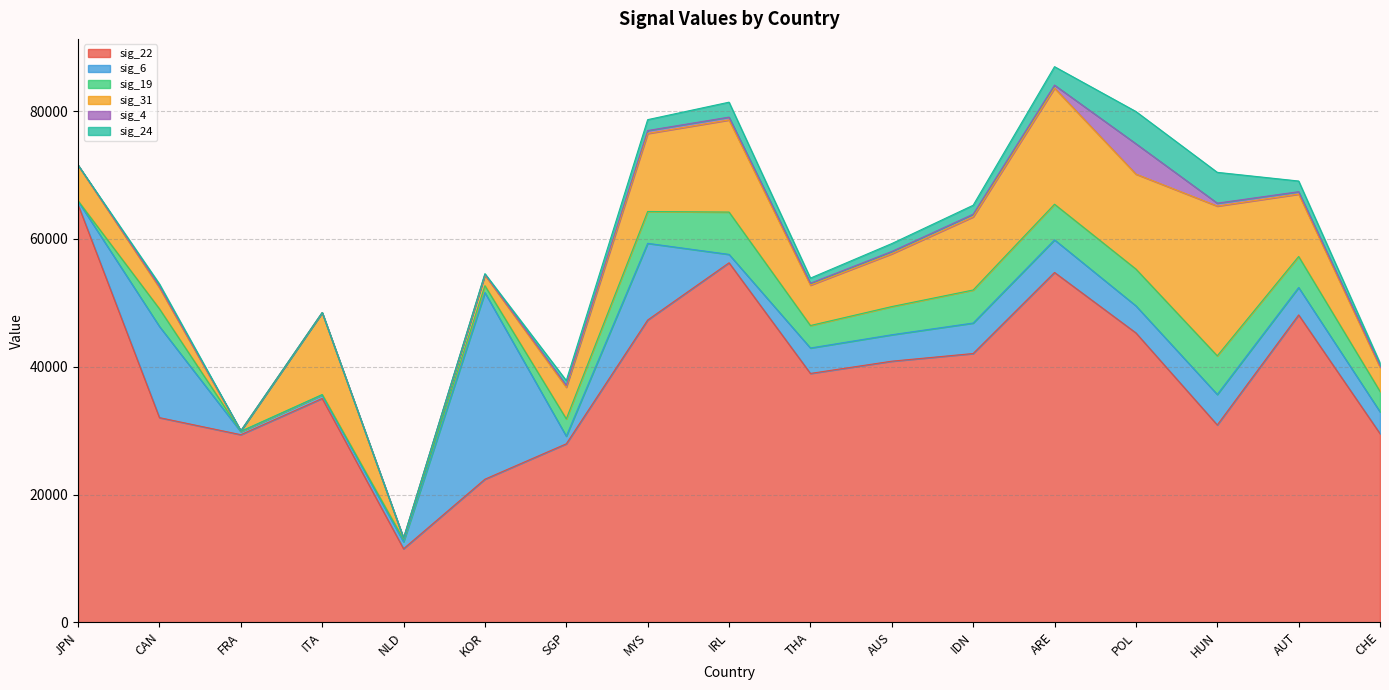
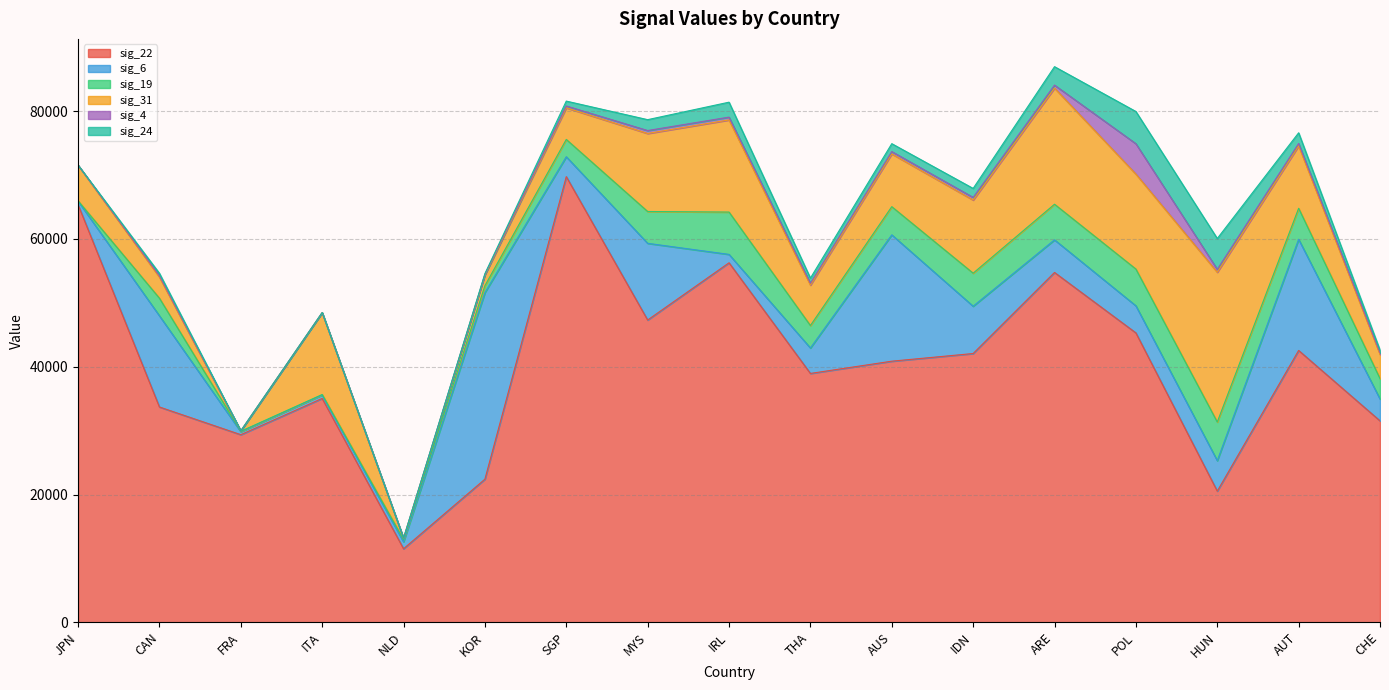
sig_22, CAN: 32000 -> 34000
sig_22, SGP: 28000 -> 70000
sig_6, SGP: 1000 -> 3000
sig_6, AUS: 4000 -> 20000
sig_6, IDN: 5000 -> 7000
sig_22, HUN: 31000 -> 21000
sig_22, AUT: 48000 -> 43000
sig_6, AUT: 4000 -> 17000
sig_22, CHE: 30000 -> 32000
